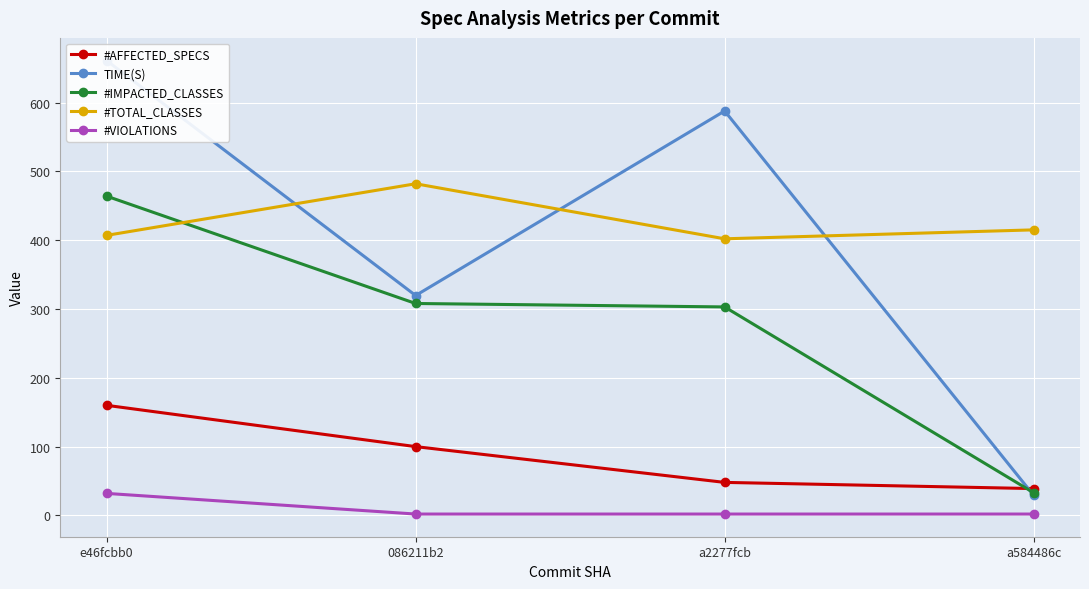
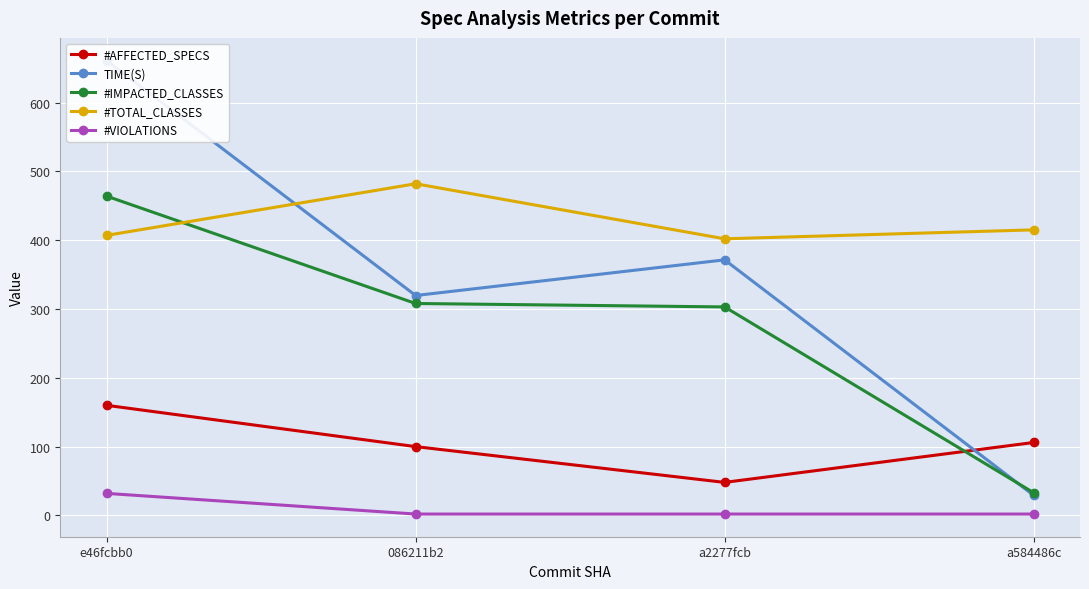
TIME(S), a2277fcb: 590 -> 370
#AFFECTED_SPECS, a584486c: 40 -> 110
